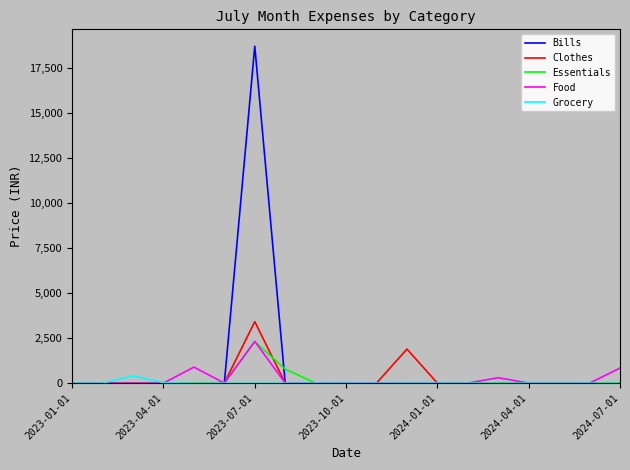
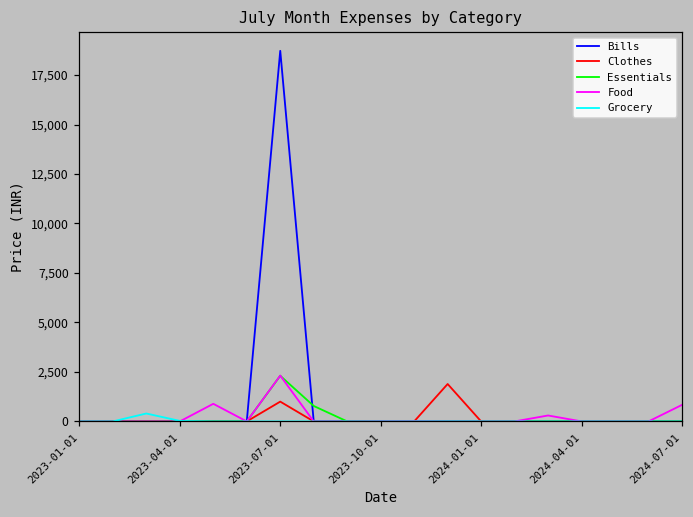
Clothes, 2023-07-01: 3,400 -> 1,000
